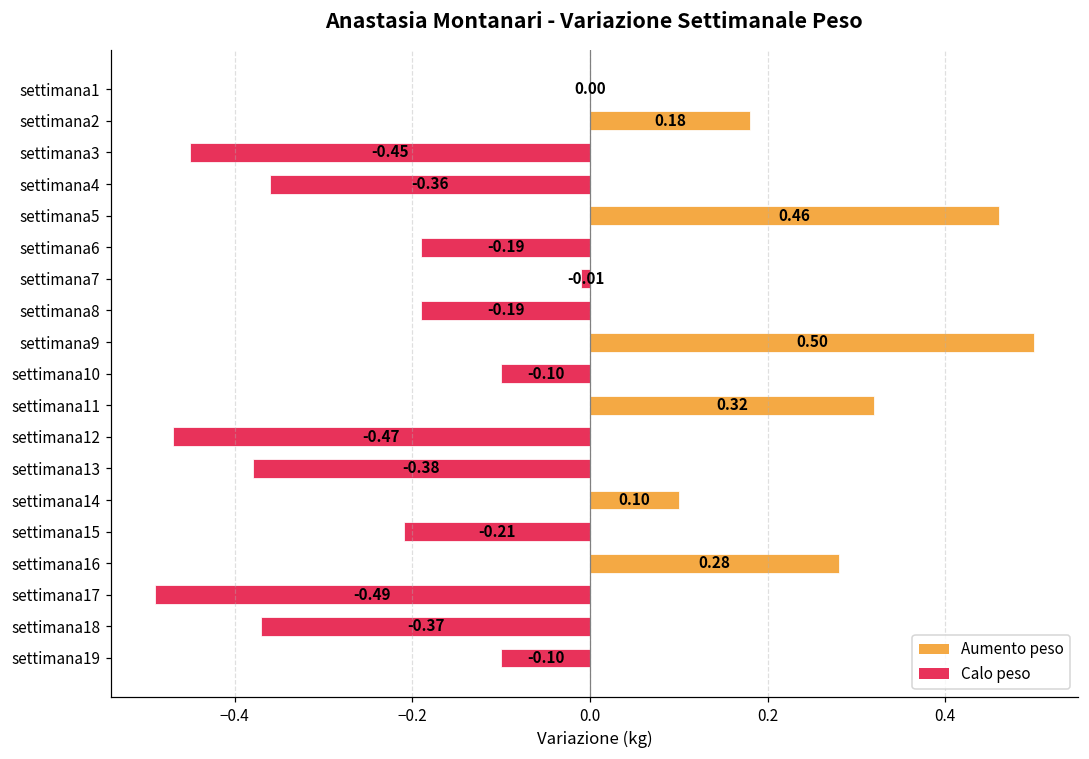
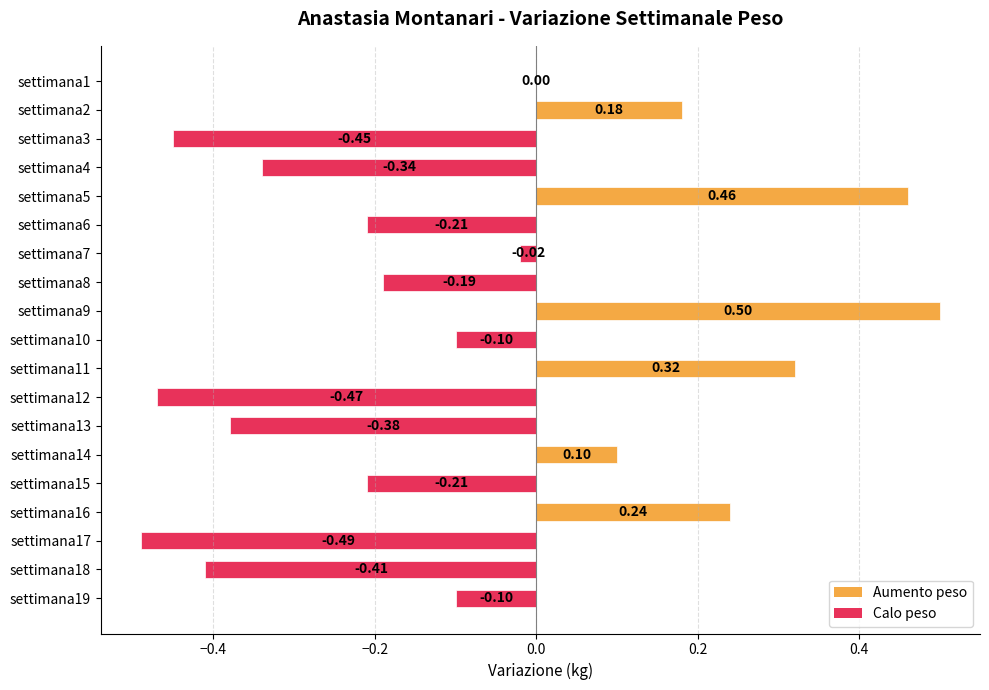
settimana4: -0.36 -> -0.34
settimana6: -0.19 -> -0.21
settimana7: -0.01 -> -0.02
settimana16: 0.28 -> 0.24
settimana18: -0.37 -> -0.41
